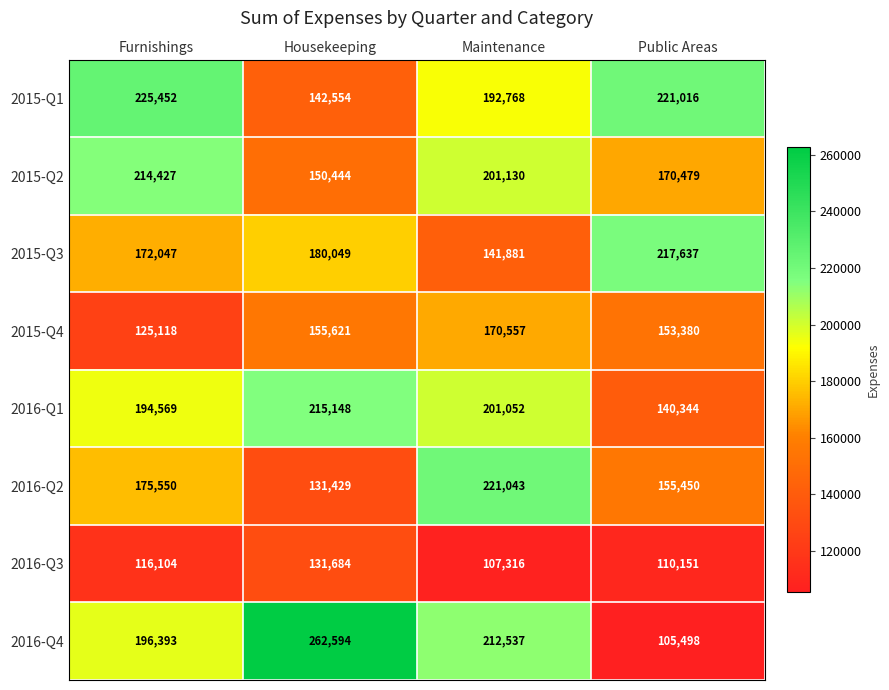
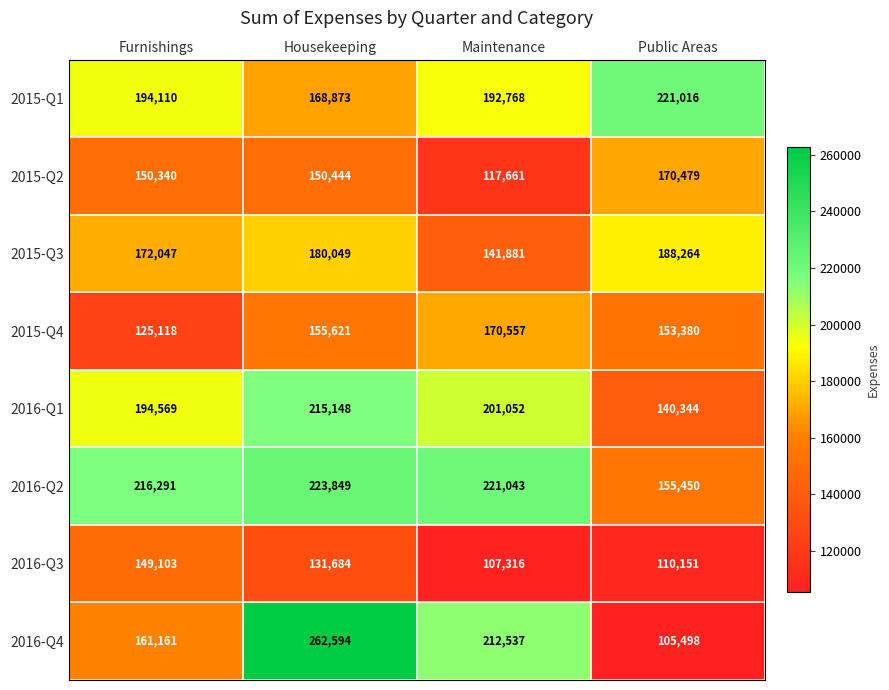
2015-Q1, Furnishings: 225,452 -> 194,110
2015-Q1, Housekeeping: 142,554 -> 168,873
2015-Q2, Furnishings: 214,427 -> 150,340
2015-Q2, Maintenance: 201,130 -> 117,661
2015-Q3, Public Areas: 217,637 -> 188,264
2016-Q2, Furnishings: 175,550 -> 216,291
2016-Q2, Housekeeping: 131,429 -> 223,849
2016-Q3, Furnishings: 116,104 -> 149,103
2016-Q4, Furnishings: 196,393 -> 161,161
